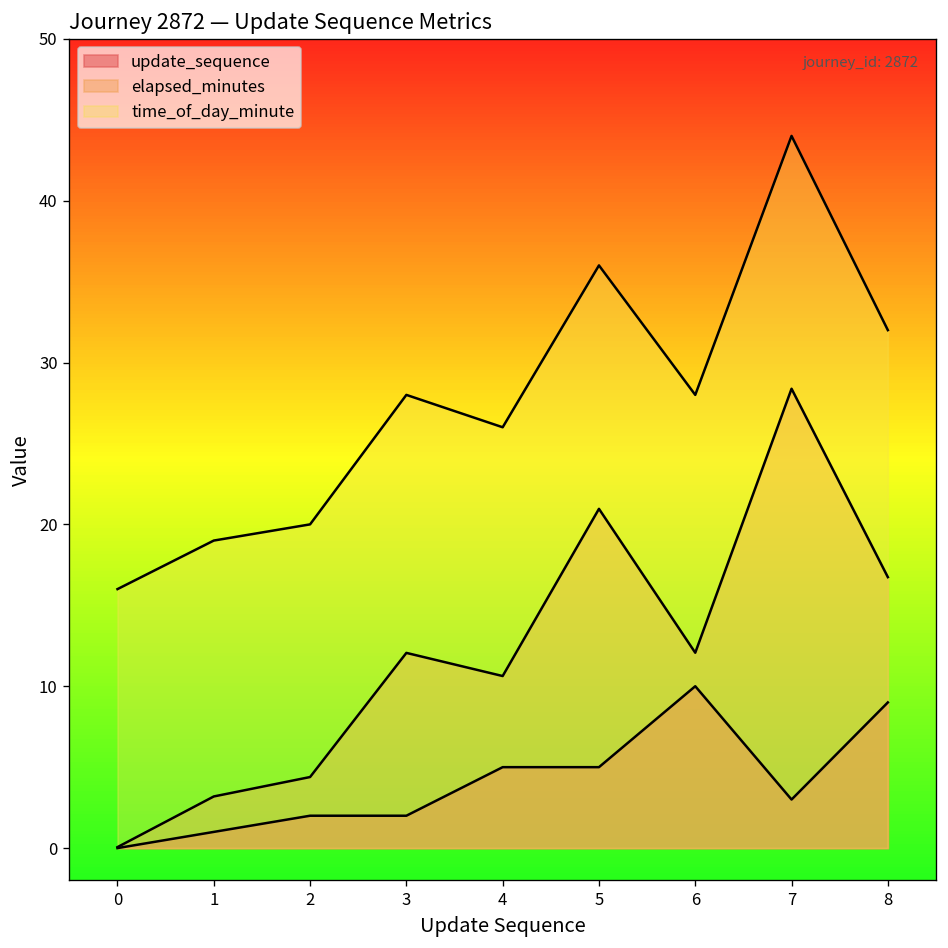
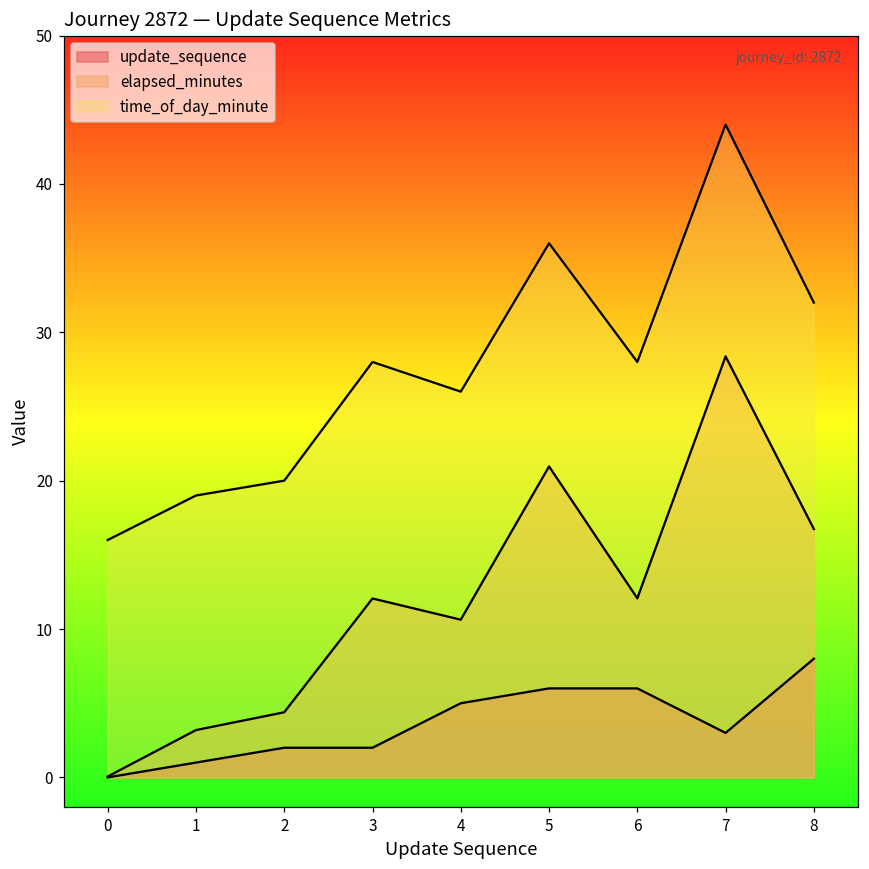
update_sequence, 5: 5 -> 6
update_sequence, 6: 10 -> 6
update_sequence, 8: 9 -> 8
